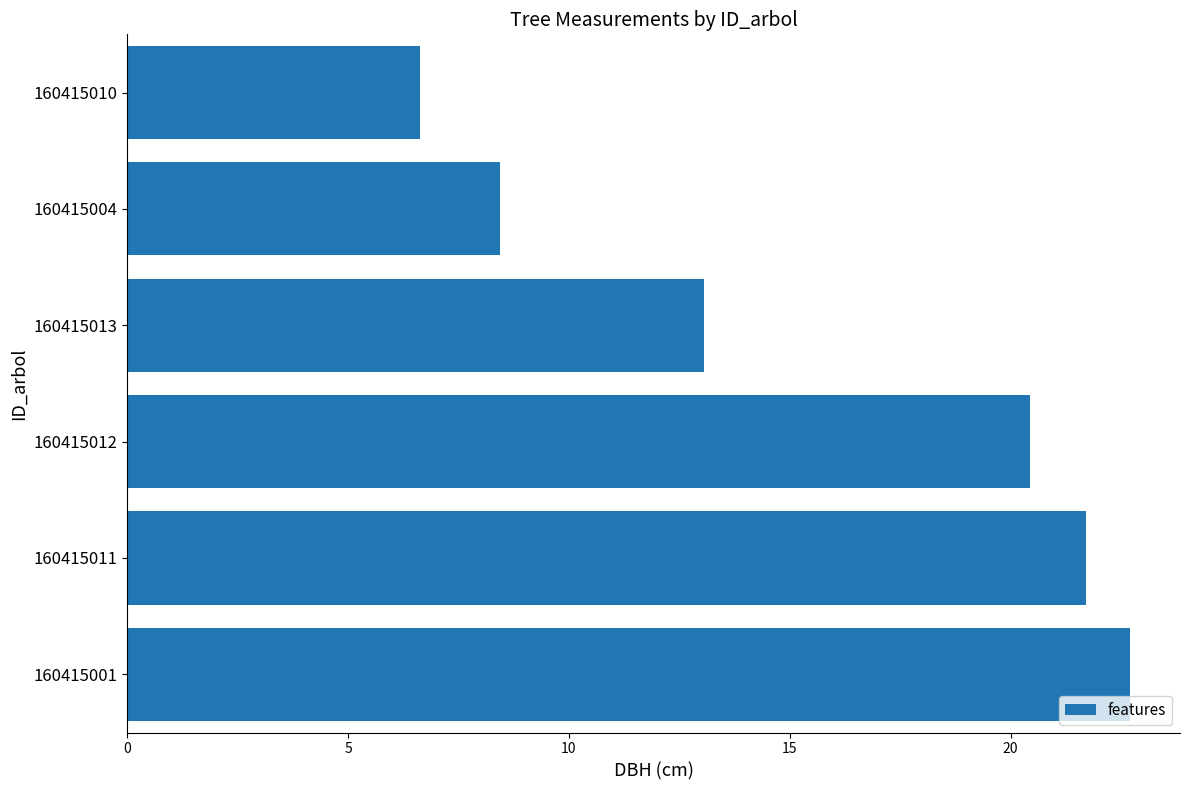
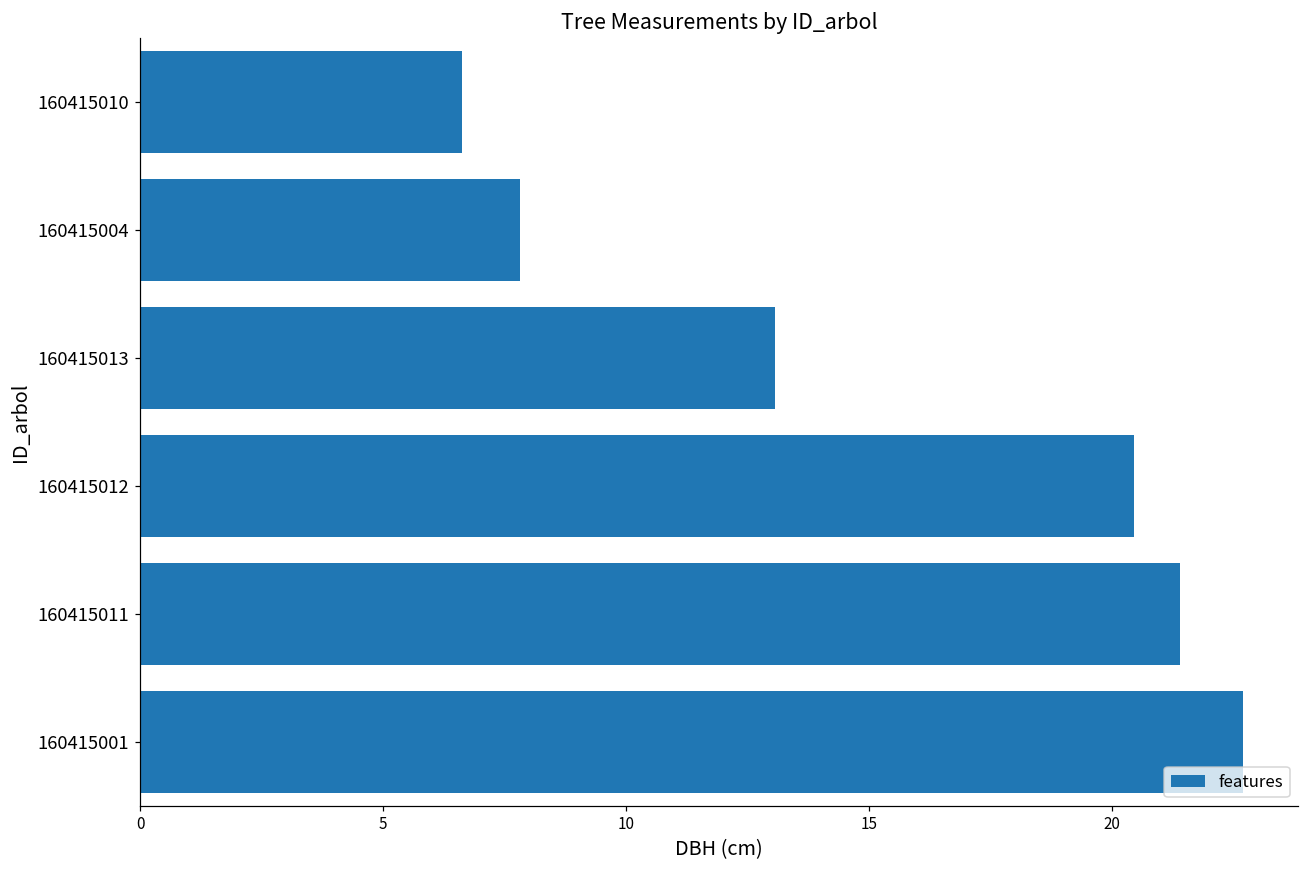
160415004: 8.5 -> 7.8
160415011: 21.7 -> 21.4
